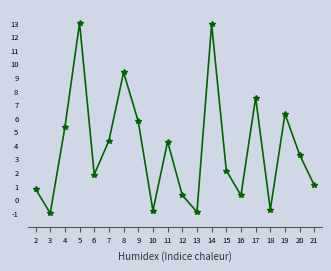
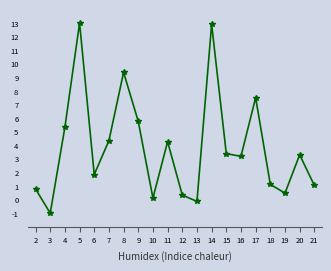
10: -0.8 -> 0.1
13: -0.9 -> -0.1
15: 2.1 -> 3.4
16: 0.3 -> 3.2
18: -0.7 -> 1.1
19: 6.3 -> 0.5
